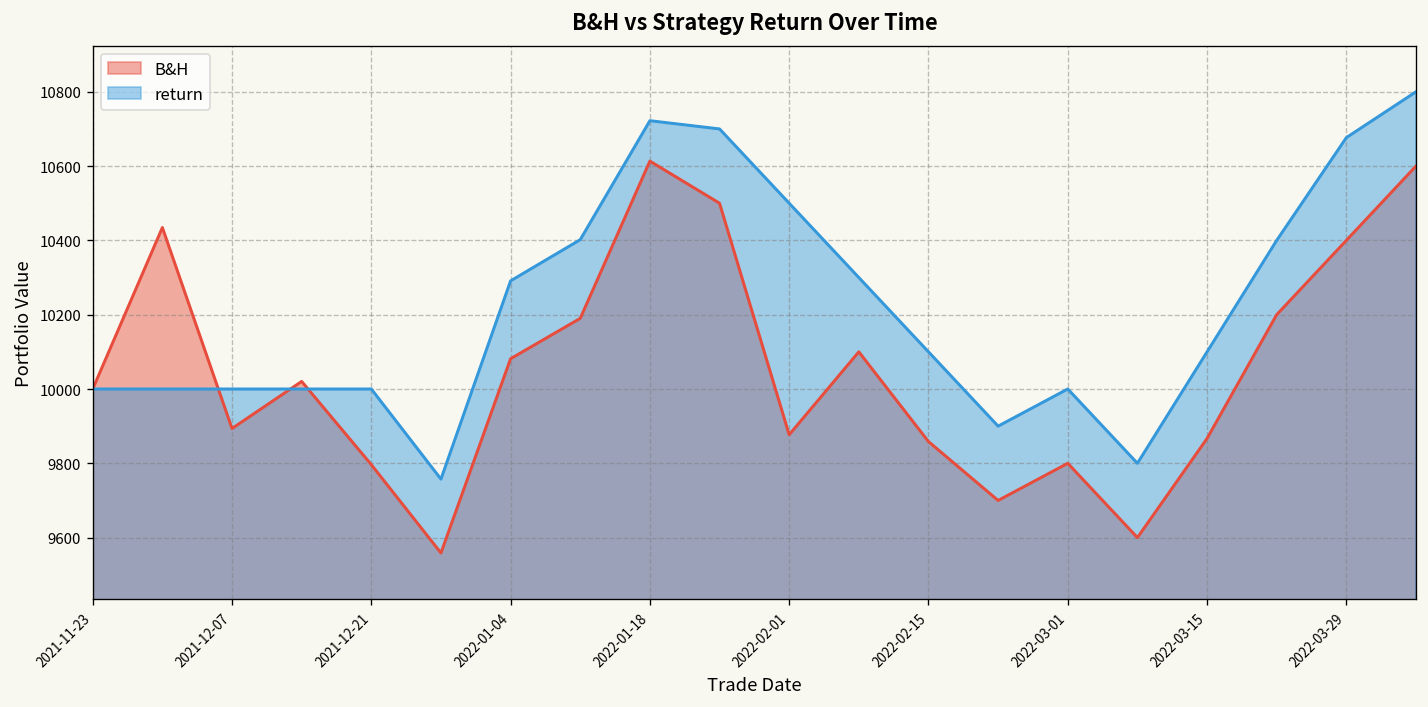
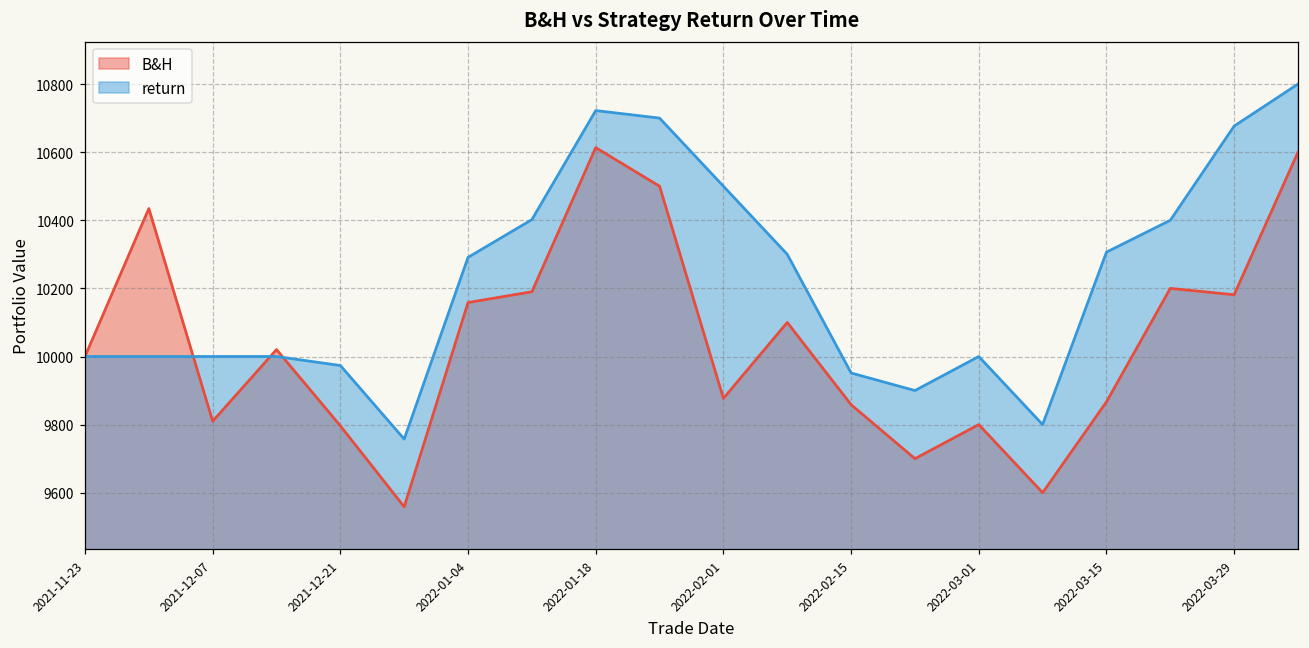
B&H, 2021-12-07: 9890 -> 9810
return, 2021-12-21: 10000 -> 9970
B&H, 2022-01-04: 10080 -> 10160
return, 2022-02-15: 10100 -> 9950
return, 2022-03-15: 10100 -> 10310
B&H, 2022-03-29: 10400 -> 10180
